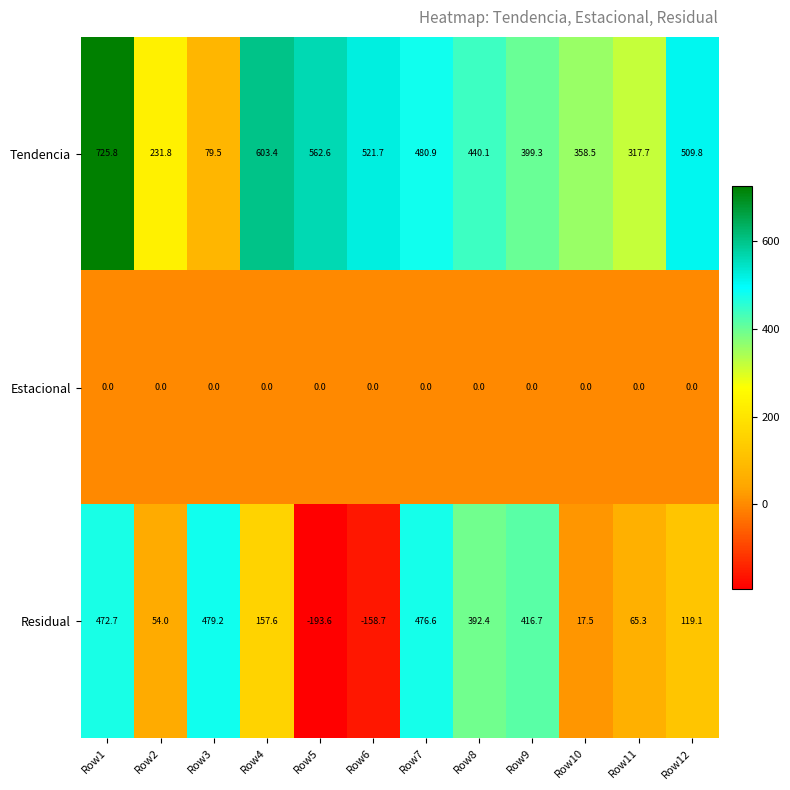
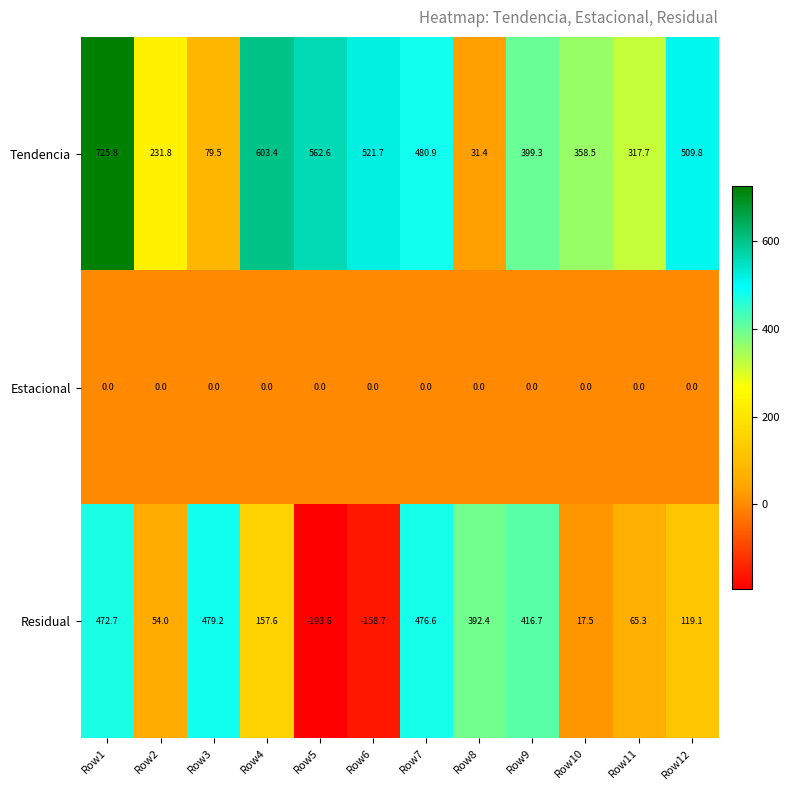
Tendencia, Row8: 440.1 -> 31.4
